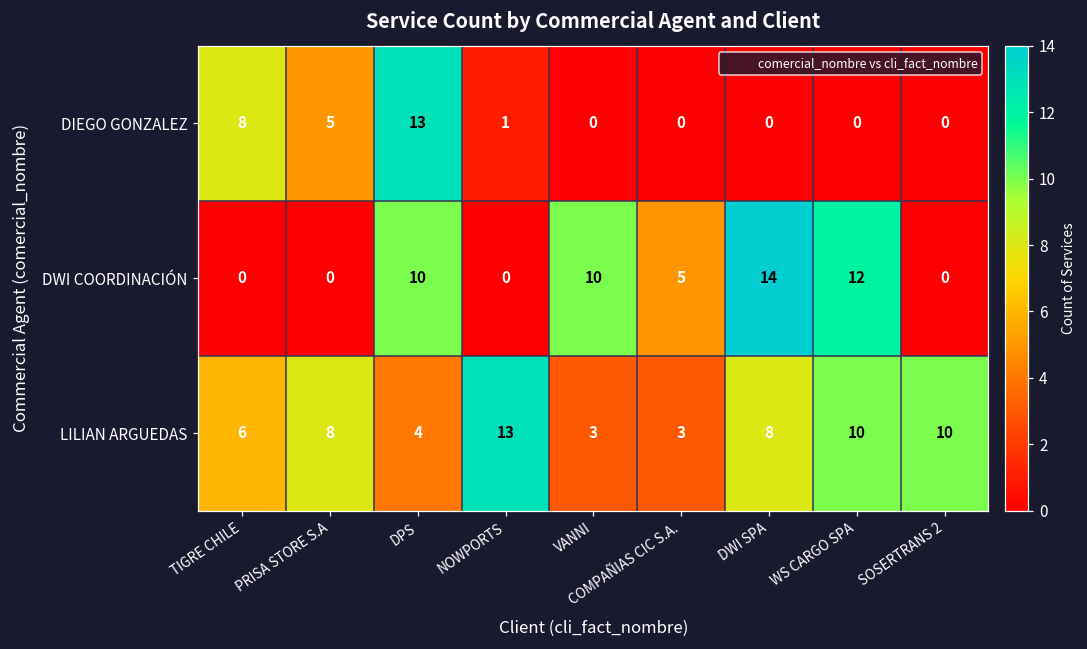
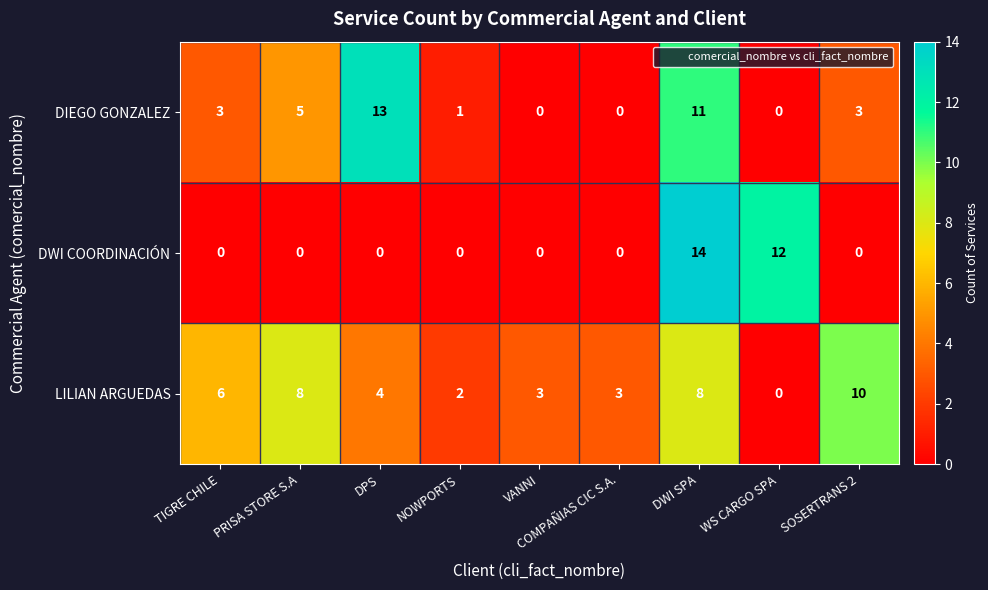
DIEGO GONZALEZ, TIGRE CHILE: 8 -> 3
DIEGO GONZALEZ, DWI SPA: 0 -> 11
DIEGO GONZALEZ, SOSERTRANS 2: 0 -> 3
DWI COORDINACIÓN, DPS: 10 -> 0
DWI COORDINACIÓN, VANNI: 10 -> 0
DWI COORDINACIÓN, COMPAÑIAS CIC S.A.: 5 -> 0
LILIAN ARGUEDAS, NOWPORTS: 13 -> 2
LILIAN ARGUEDAS, WS CARGO SPA: 10 -> 0
